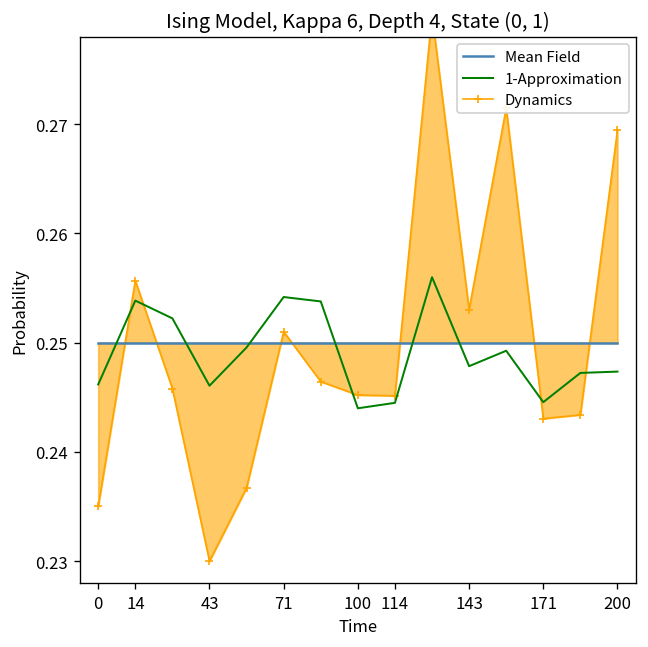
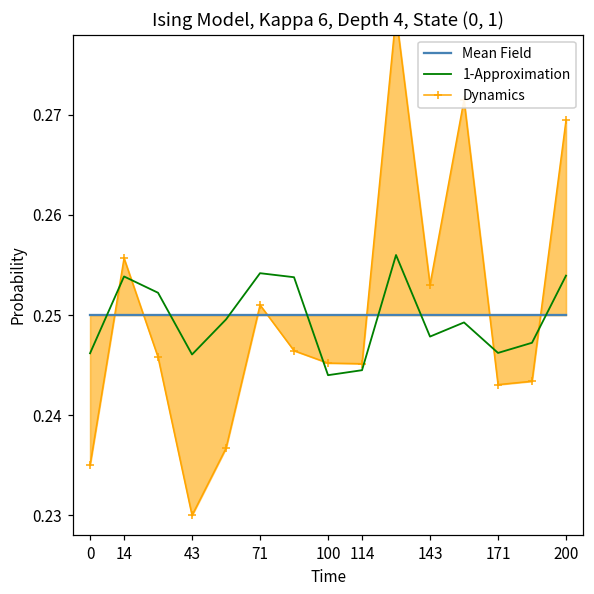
1-Approximation, 171: 0.245 -> 0.246
1-Approximation, 200: 0.247 -> 0.254
